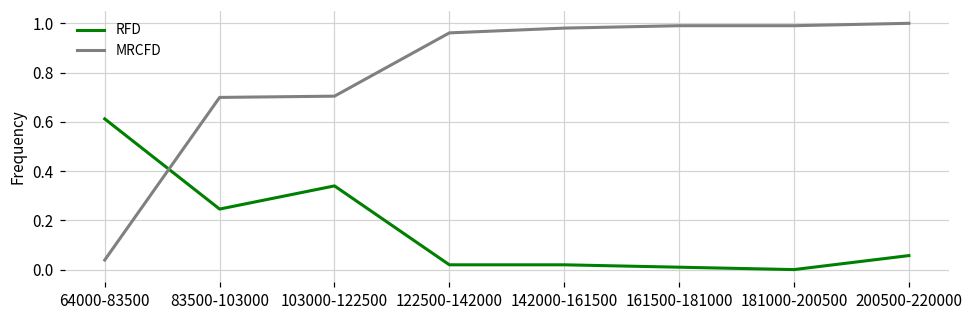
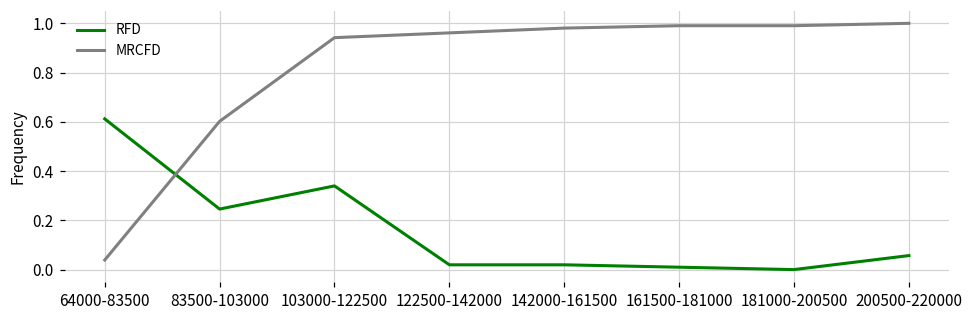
MRCFD, 83500-103000: 0.70 -> 0.60
MRCFD, 103000-122500: 0.70 -> 0.94
